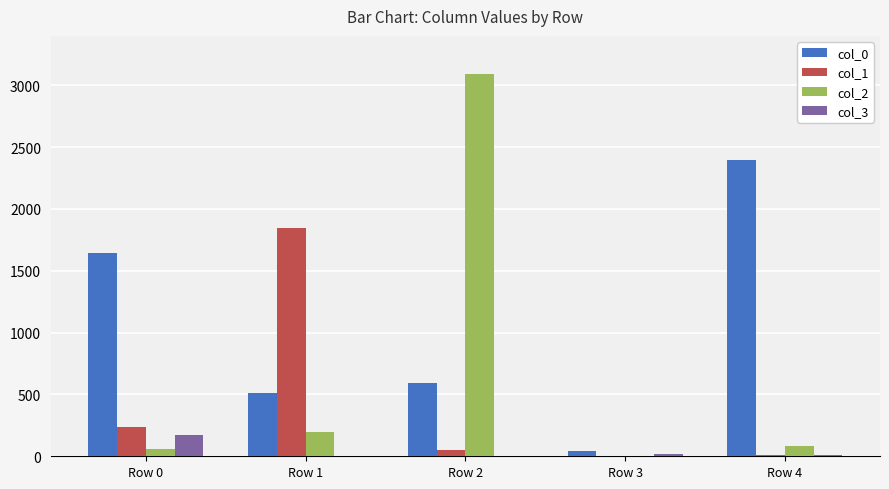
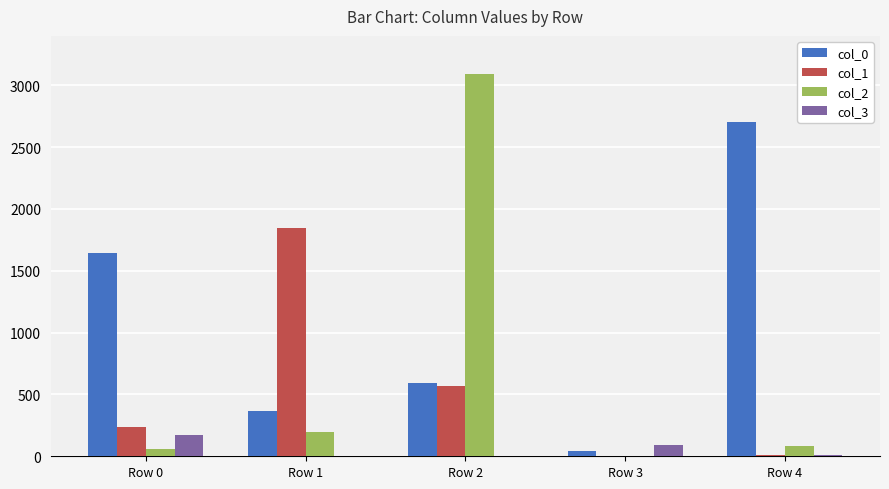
col_0, Row 1: 510 -> 360
col_1, Row 2: 50 -> 570
col_3, Row 3: 20 -> 90
col_0, Row 4: 2390 -> 2700
